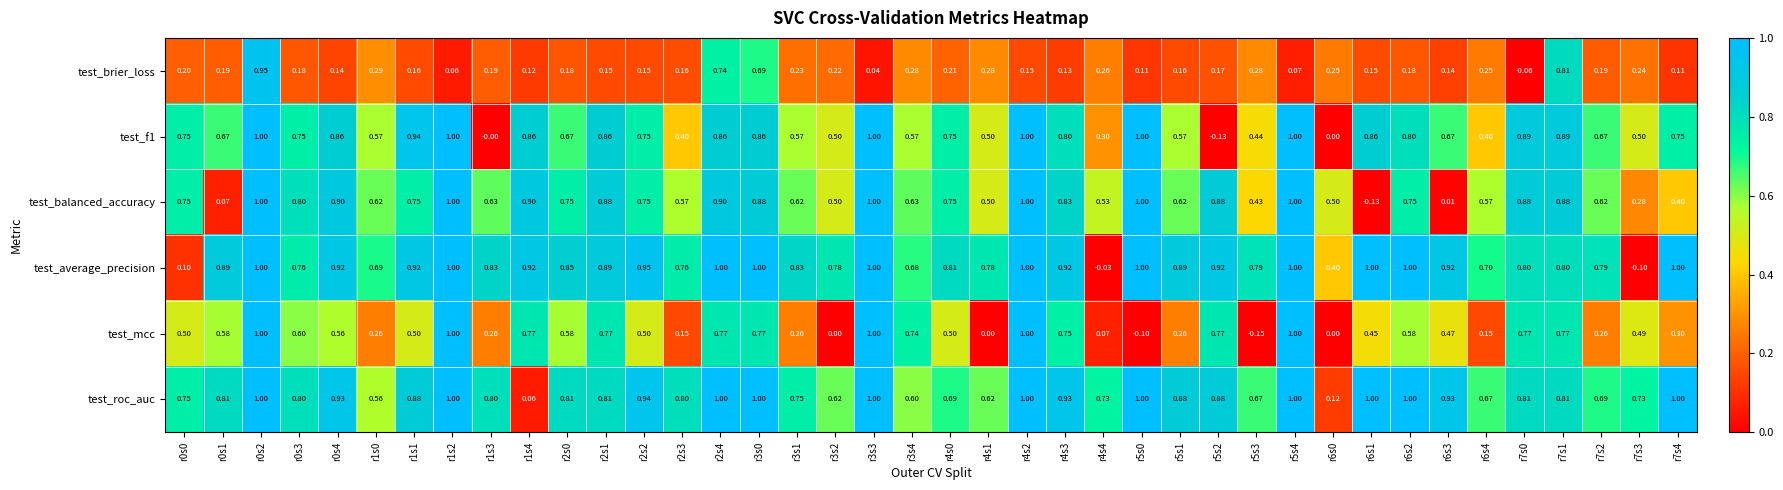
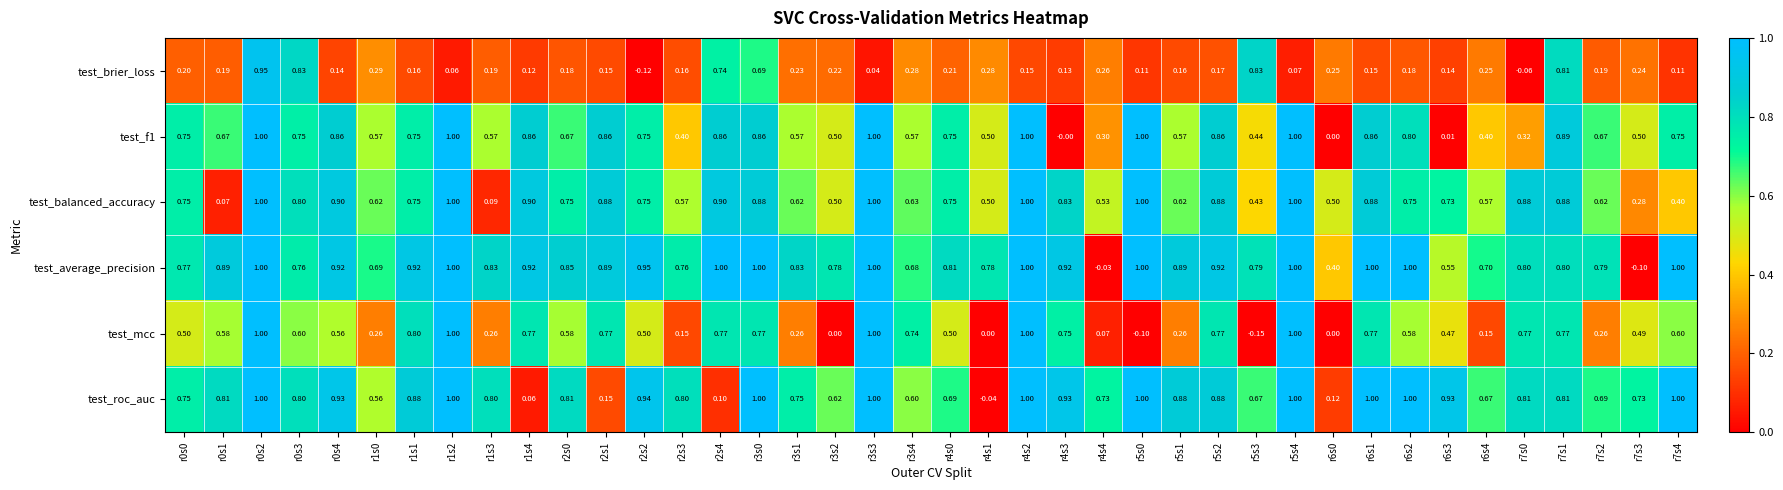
test_brier_loss, r0s3: 0.18 -> 0.83
test_brier_loss, r2s2: 0.15 -> -0.12
test_brier_loss, r5s3: 0.28 -> 0.83
test_f1, r1s1: 0.94 -> 0.75
test_f1, r1s3: -0.00 -> 0.57
test_f1, r4s3: 0.80 -> -0.00
test_f1, r5s2: -0.13 -> 0.86
test_f1, r6s3: 0.67 -> 0.01
test_f1, r7s0: 0.89 -> 0.32
test_balanced_accuracy, r1s3: 0.63 -> 0.09
test_balanced_accuracy, r6s1: -0.13 -> 0.88
test_balanced_accuracy, r6s3: 0.01 -> 0.73
test_average_precision, r0s0: 0.10 -> 0.77
test_average_precision, r6s3: 0.92 -> 0.55
test_mcc, r1s1: 0.50 -> 0.80
test_mcc, r6s1: 0.45 -> 0.77
test_mcc, r7s4: 0.30 -> 0.60
test_roc_auc, r2s1: 0.81 -> 0.15
test_roc_auc, r2s4: 1.00 -> 0.10
test_roc_auc, r4s1: 0.62 -> -0.04
